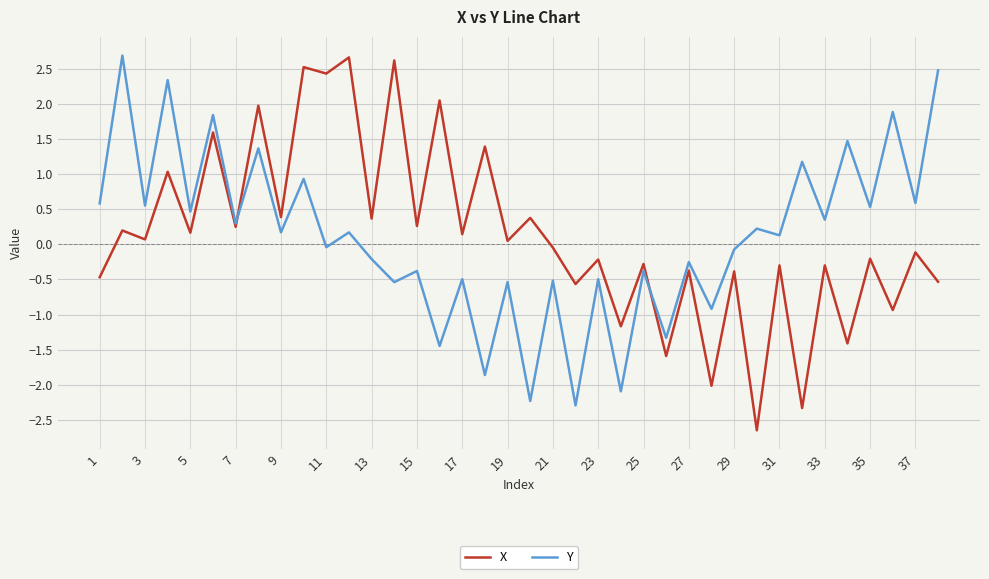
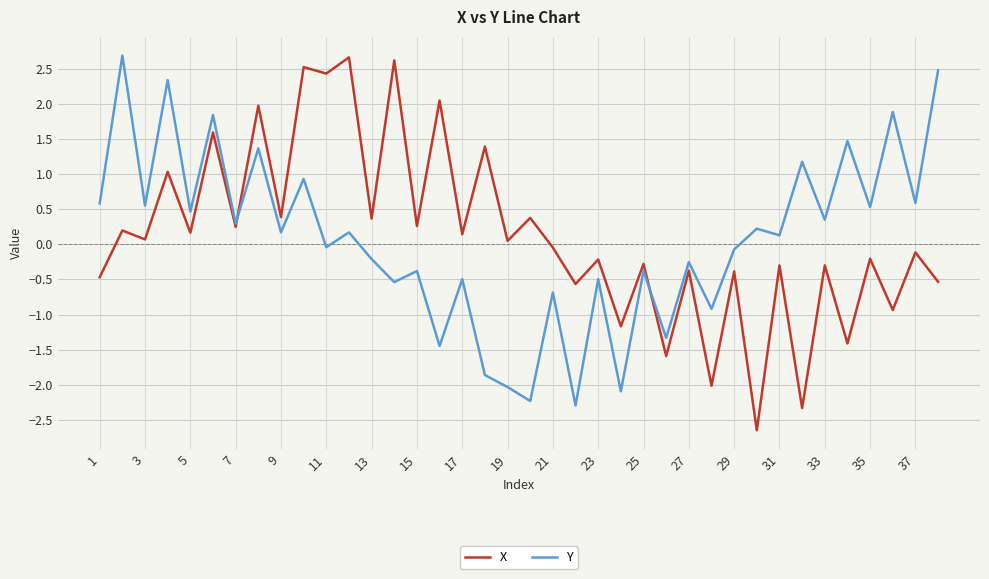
Y, 19: -0.5 -> -2.0
Y, 21: -0.5 -> -0.7
